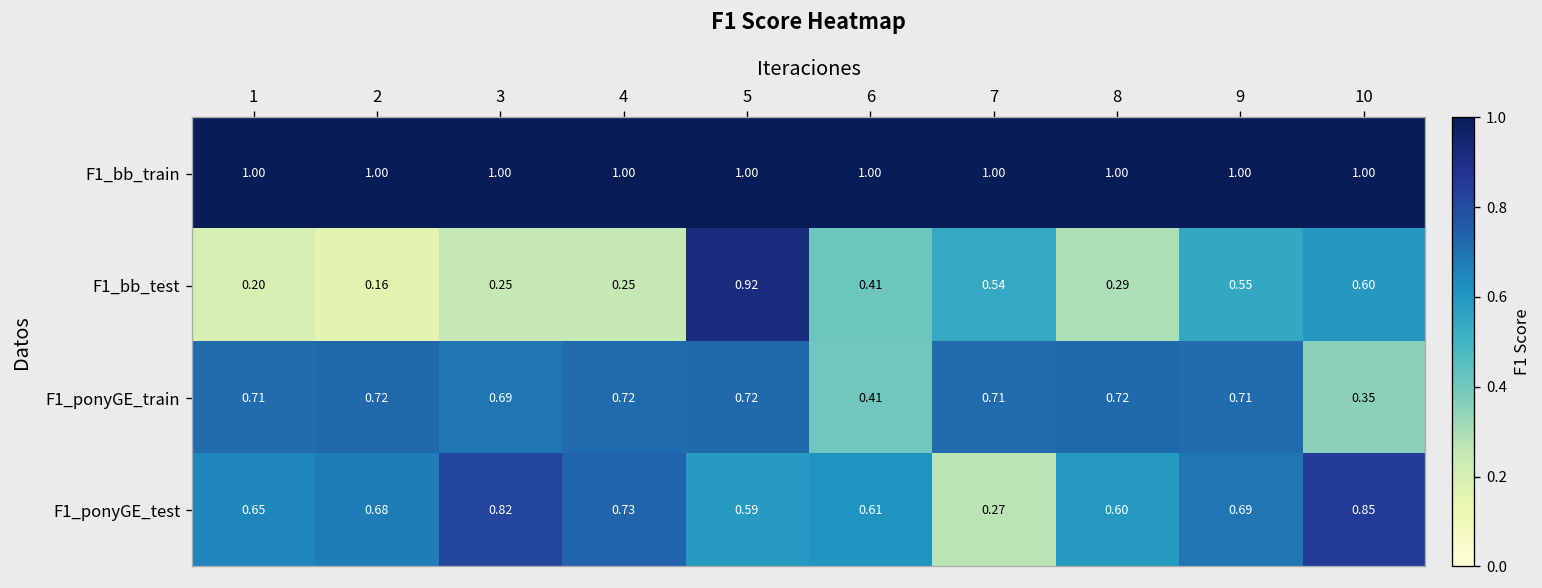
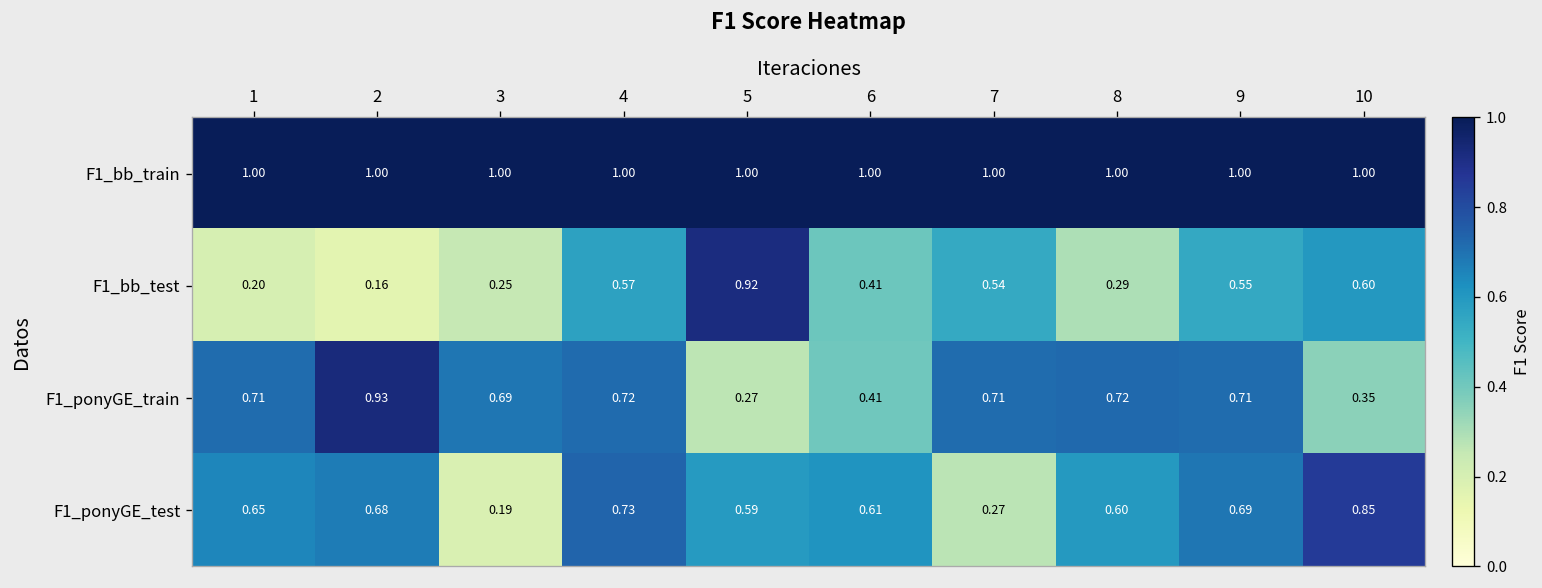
F1_bb_test, 4: 0.25 -> 0.57
F1_ponyGE_train, 2: 0.72 -> 0.93
F1_ponyGE_train, 5: 0.72 -> 0.27
F1_ponyGE_test, 3: 0.82 -> 0.19
